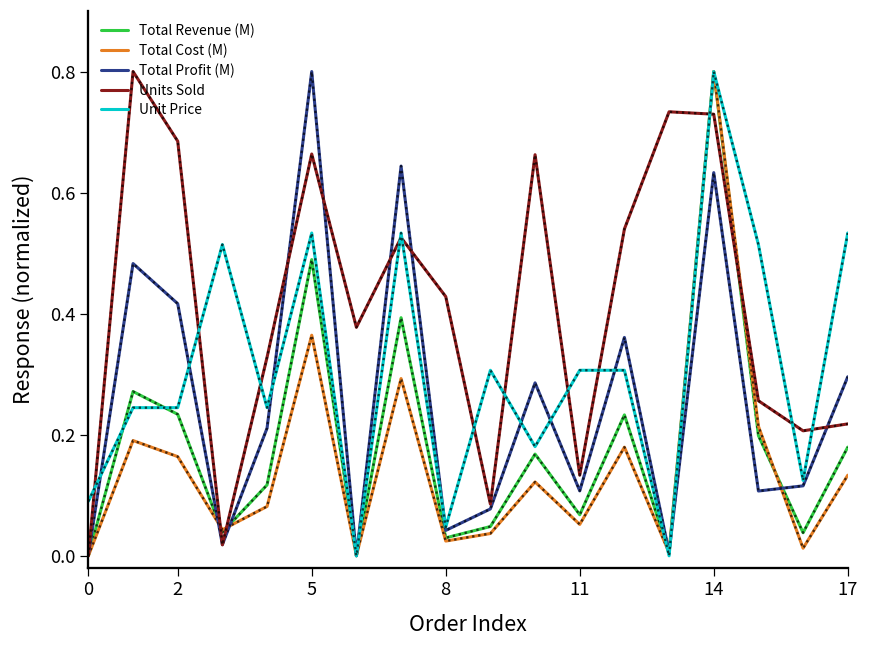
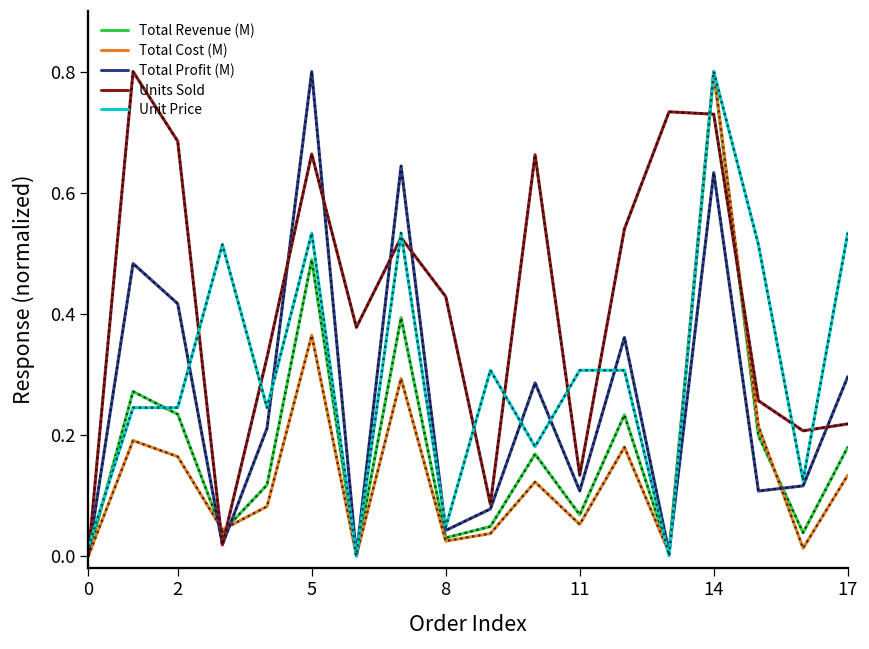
Unit Price, 0: 0.09 -> 0.01
